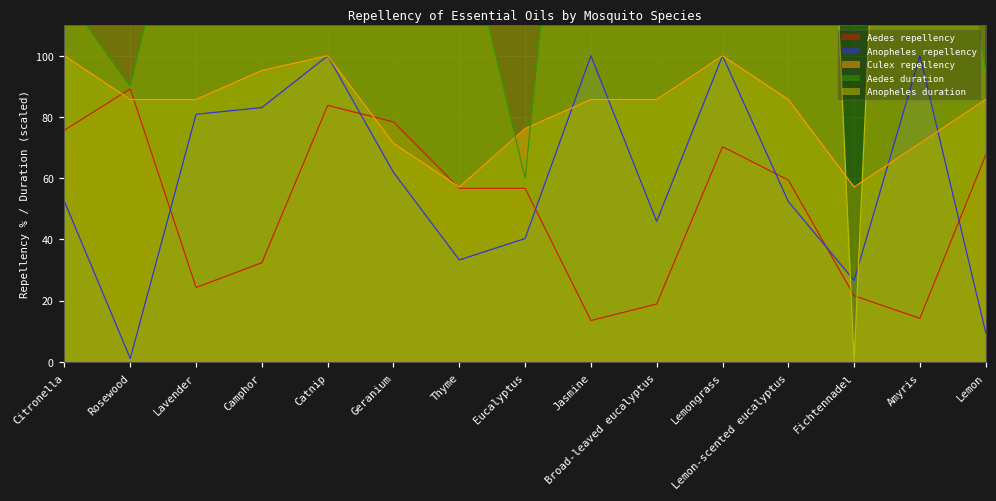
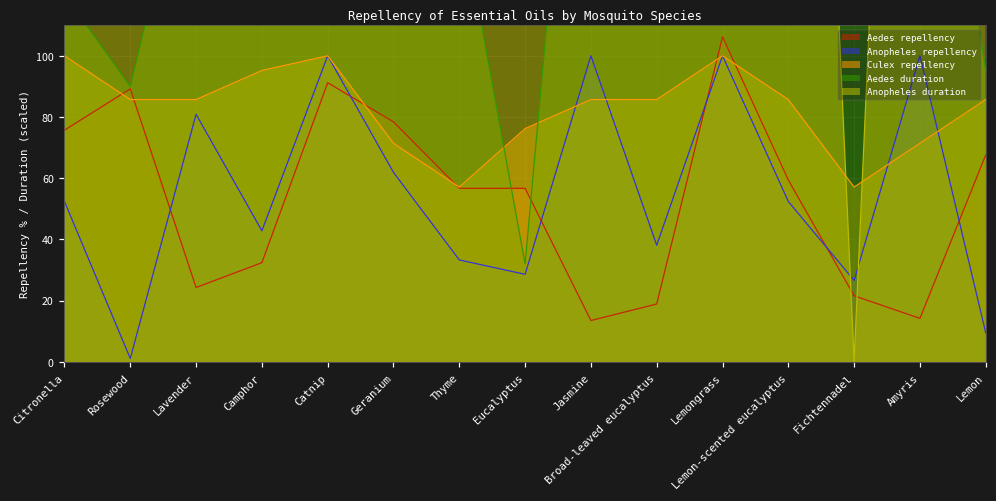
Anopheles repellency, Camphor: 83 -> 43
Aedes repellency, Catnip: 84 -> 91
Anopheles repellency, Eucalyptus: 40 -> 29
Aedes duration, Eucalyptus: 60 -> 32
Anopheles repellency, Broad-leaved eucalyptus: 46 -> 38
Aedes repellency, Lemongrass: 70 -> 106
